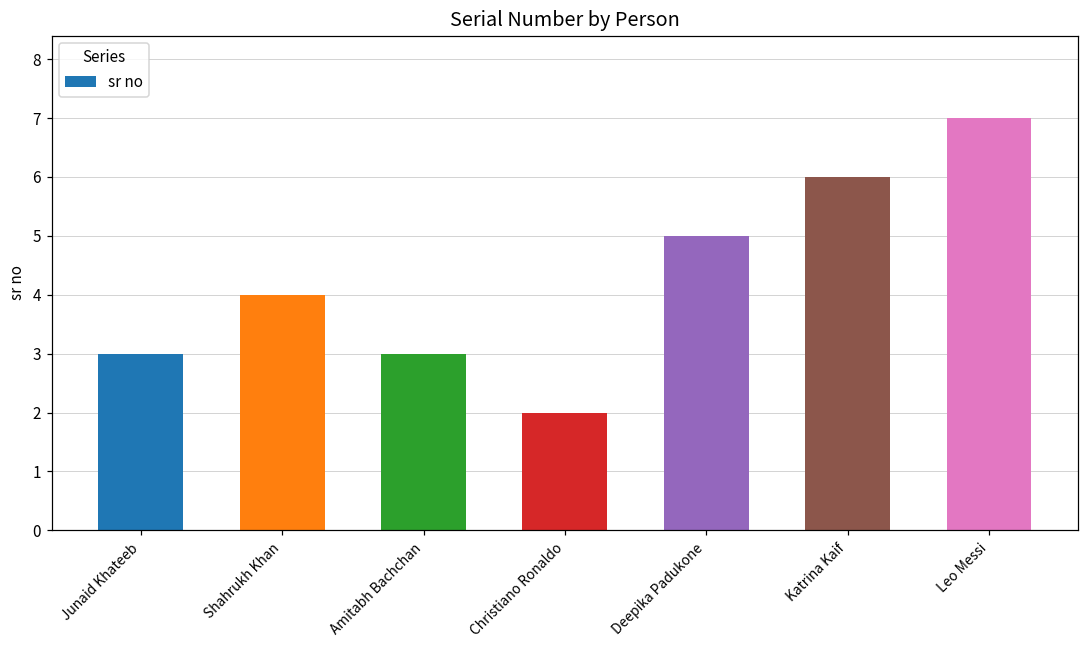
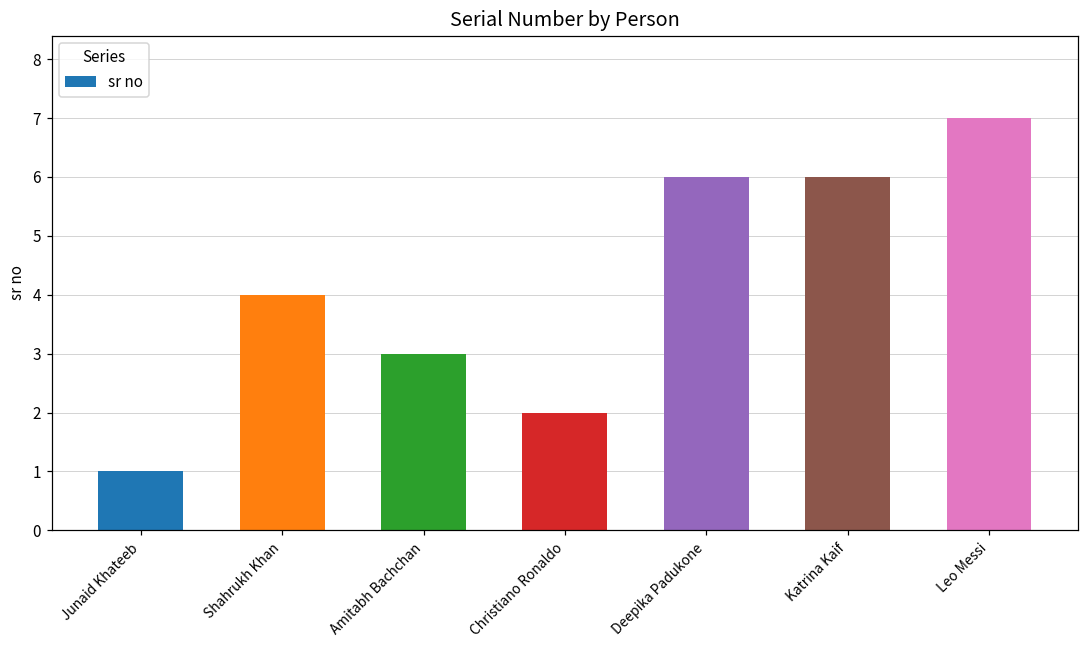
Junaid Khateeb: 3 -> 1
Deepika Padukone: 5 -> 6
